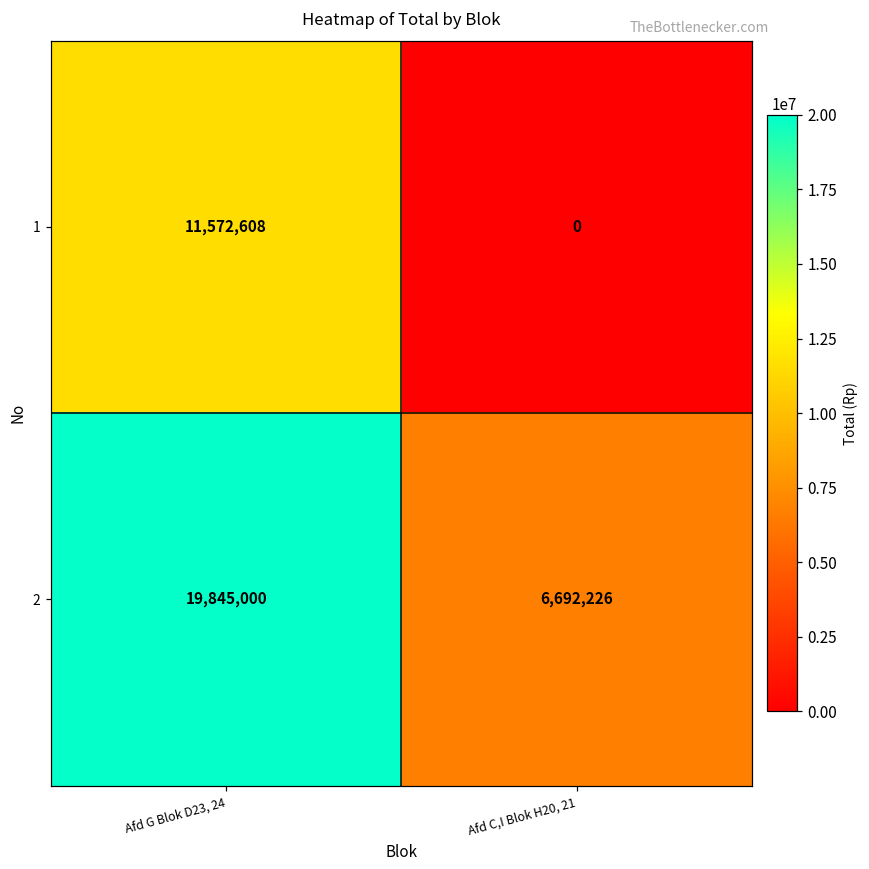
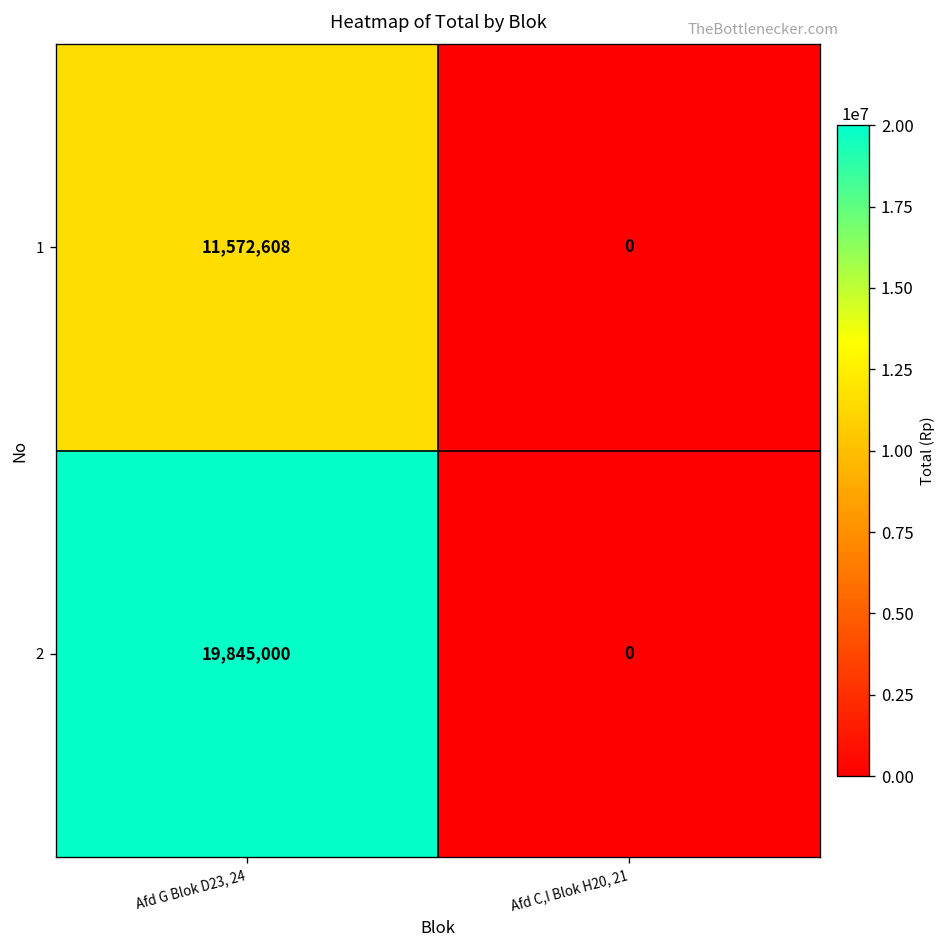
2, Afd C,I Blok H20, 21: 6,692,226 -> 0
